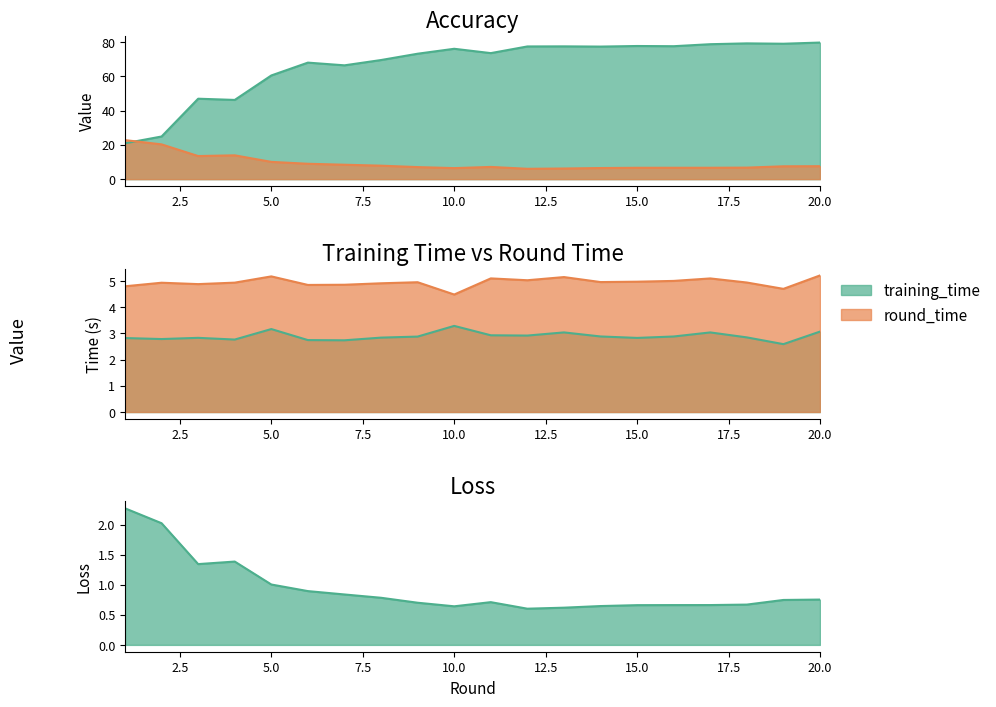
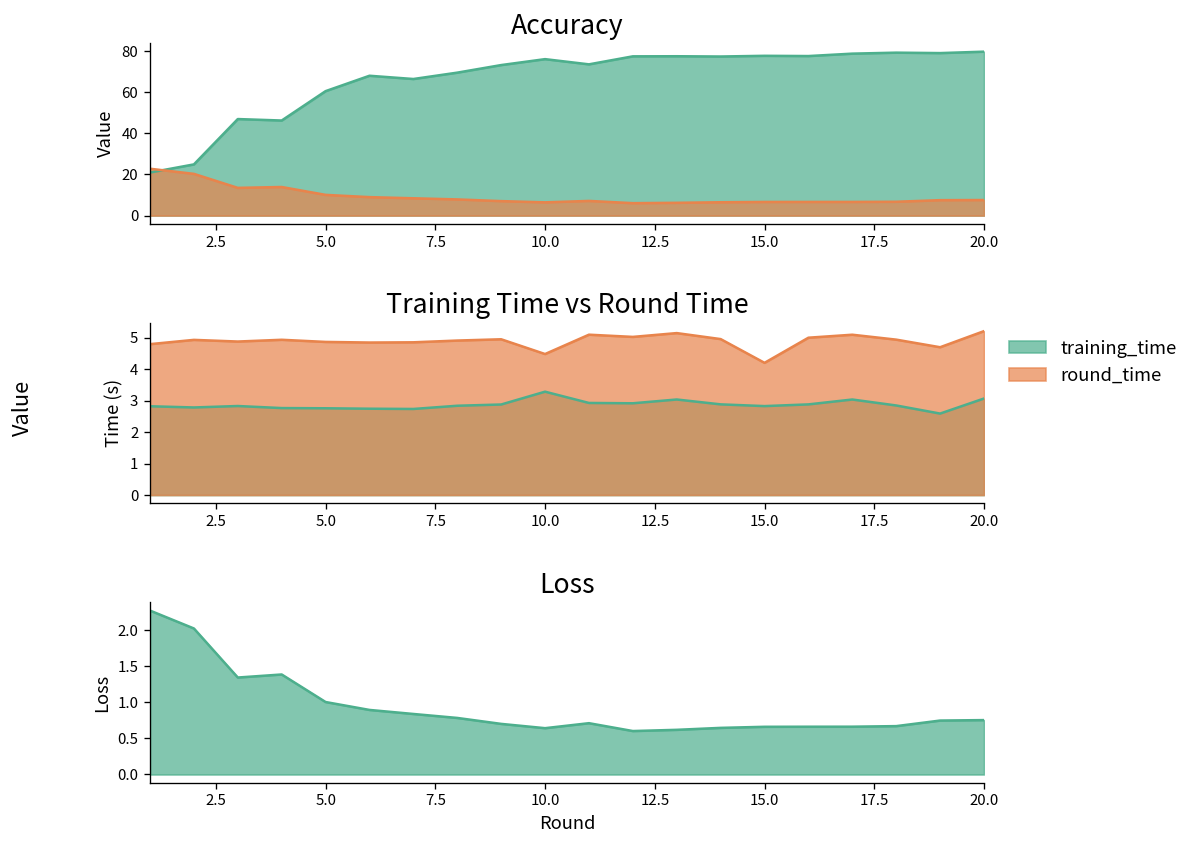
Training Time vs Round Time, training_time, 5.0: 3.2 -> 2.8
Training Time vs Round Time, round_time, 5.0: 5.2 -> 4.9
Training Time vs Round Time, round_time, 15.0: 5.0 -> 4.2
